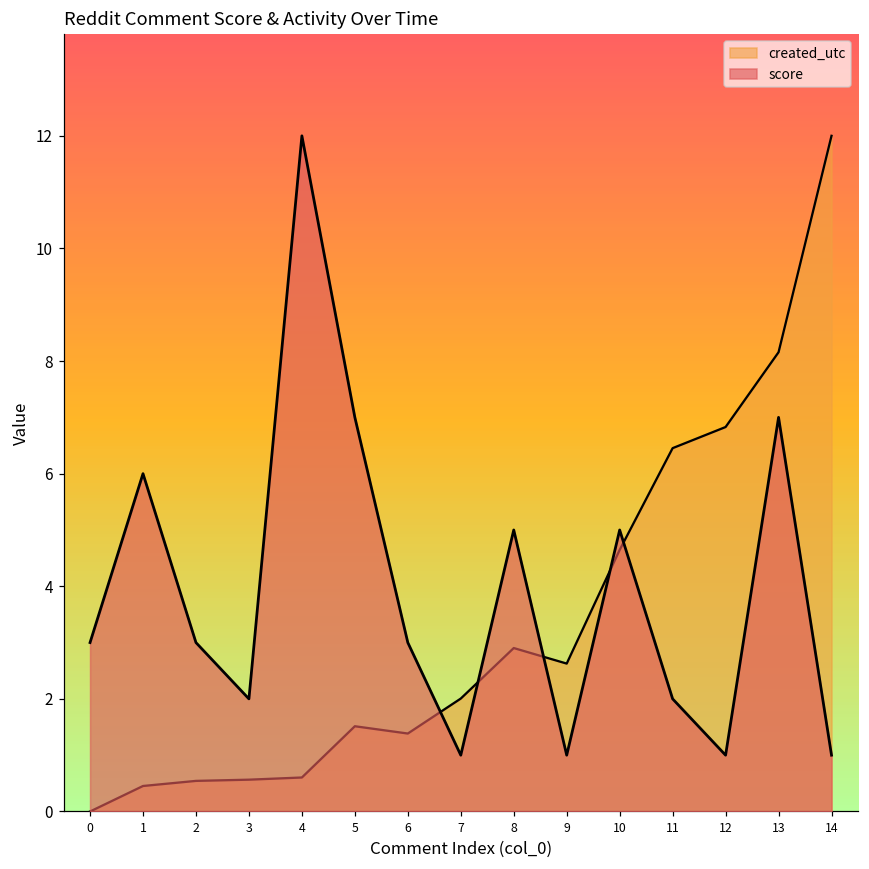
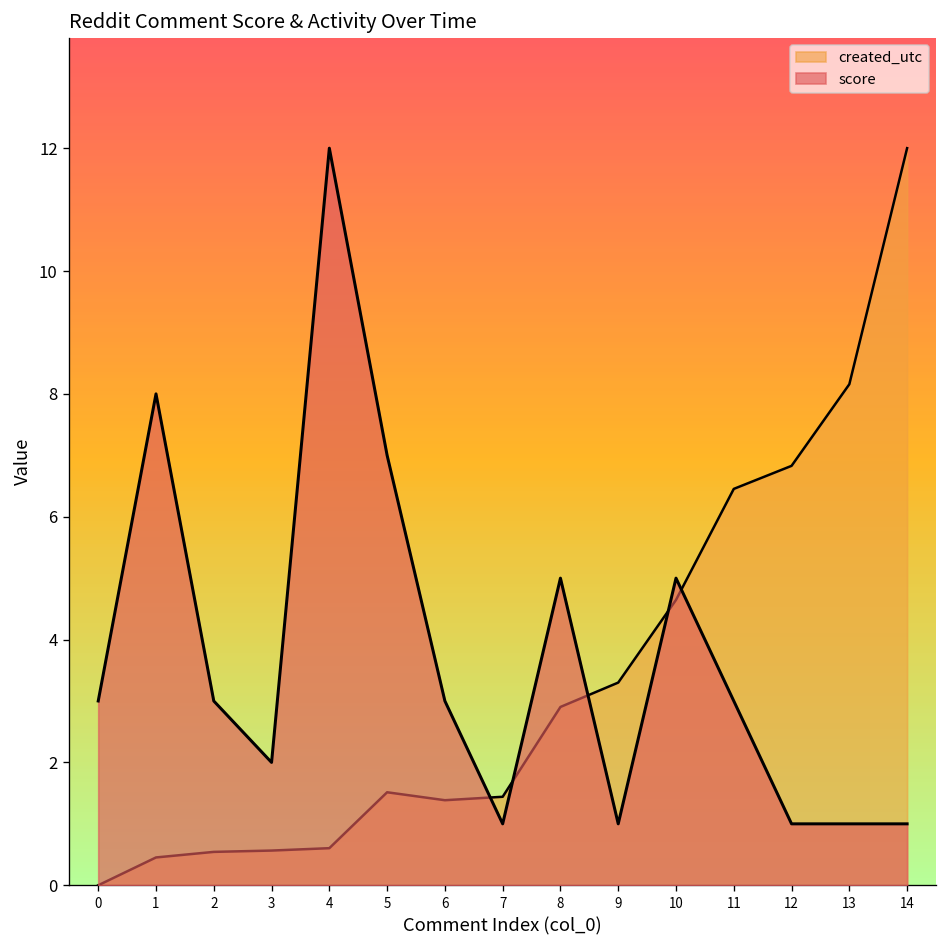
score, 1: 6 -> 8
created_utc, 7: 2.0 -> 1.4
created_utc, 9: 2.6 -> 3.3
score, 11: 2 -> 3
score, 13: 7 -> 1
